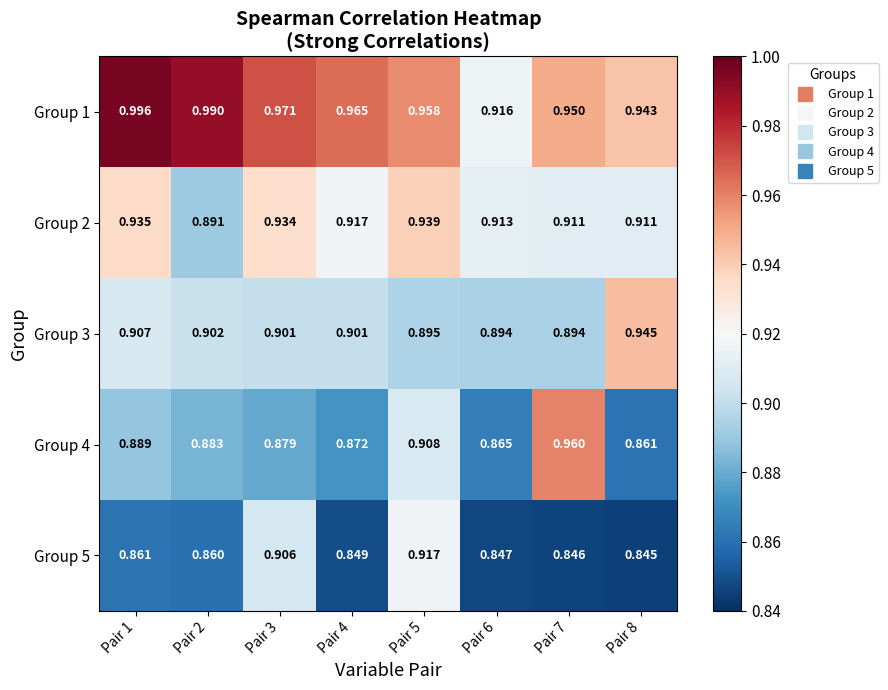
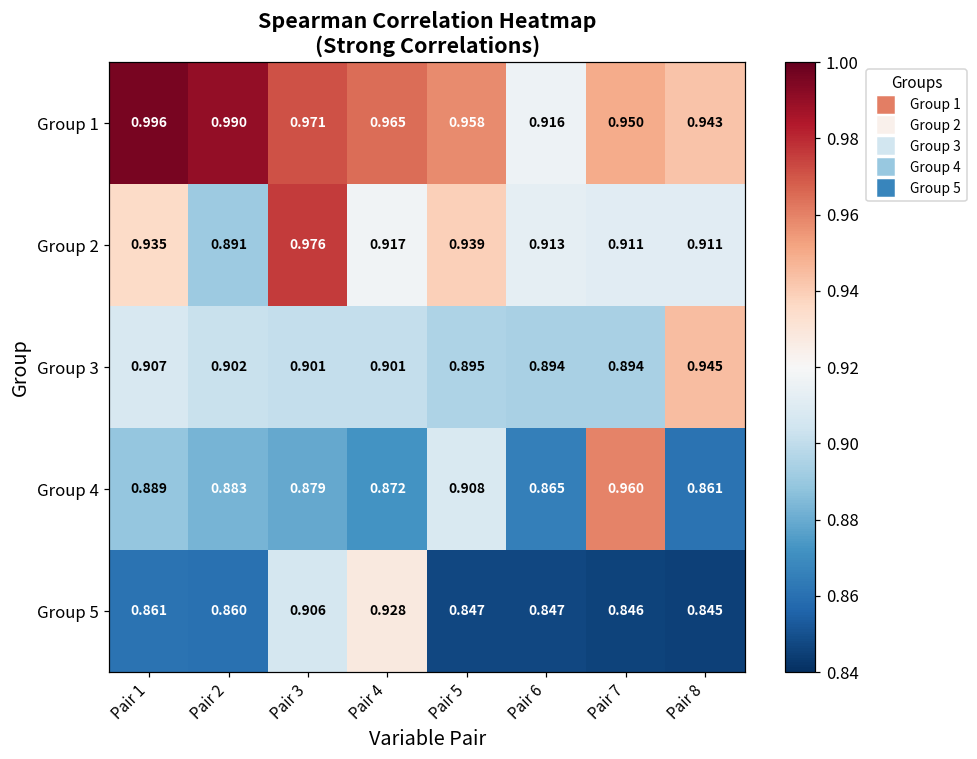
Group 2, Pair 3: 0.934 -> 0.976
Group 5, Pair 4: 0.849 -> 0.928
Group 5, Pair 5: 0.917 -> 0.847
